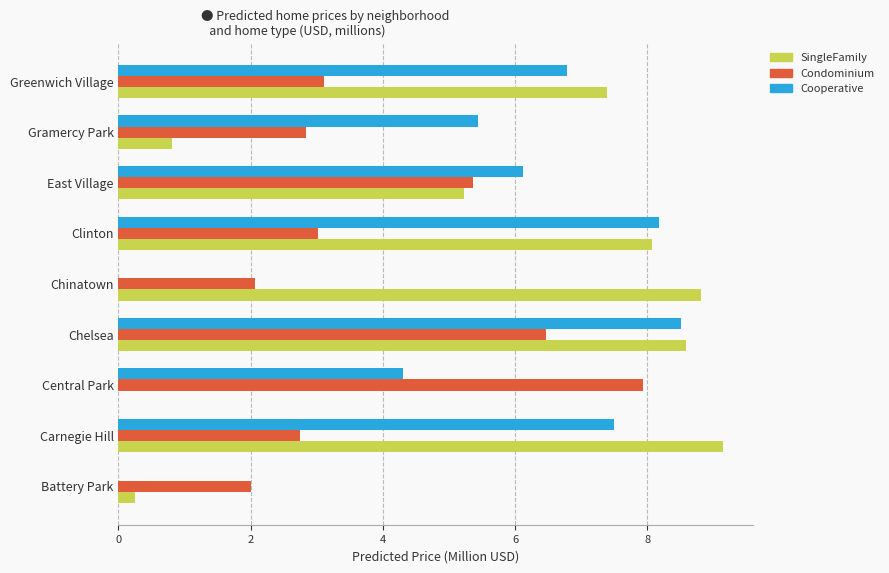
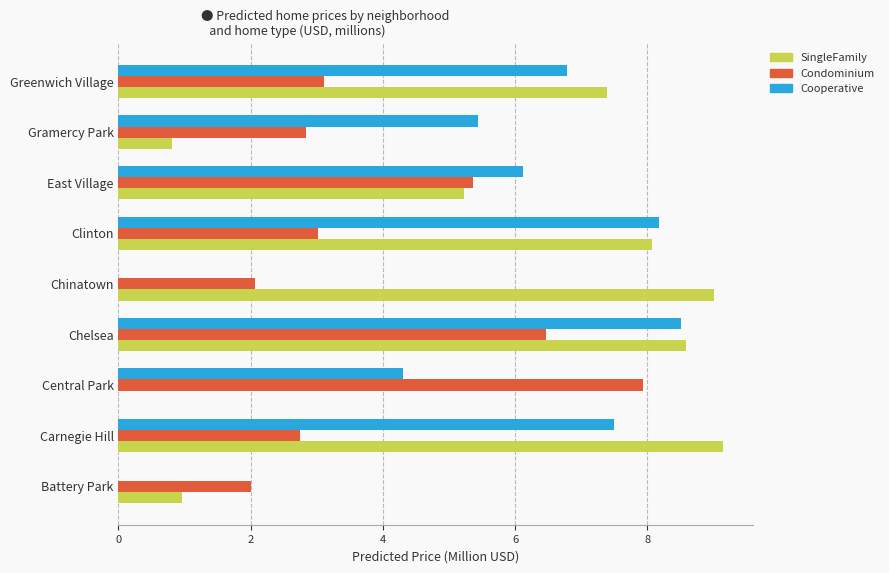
SingleFamily, Chinatown: 8.8 -> 9.0
SingleFamily, Battery Park: 0.2 -> 1.0
